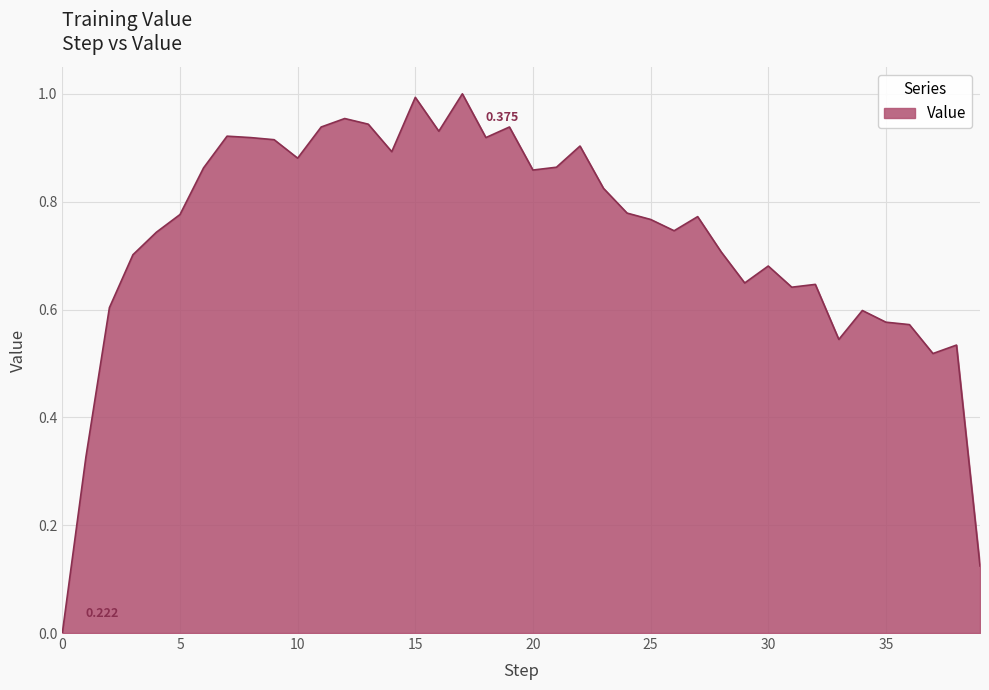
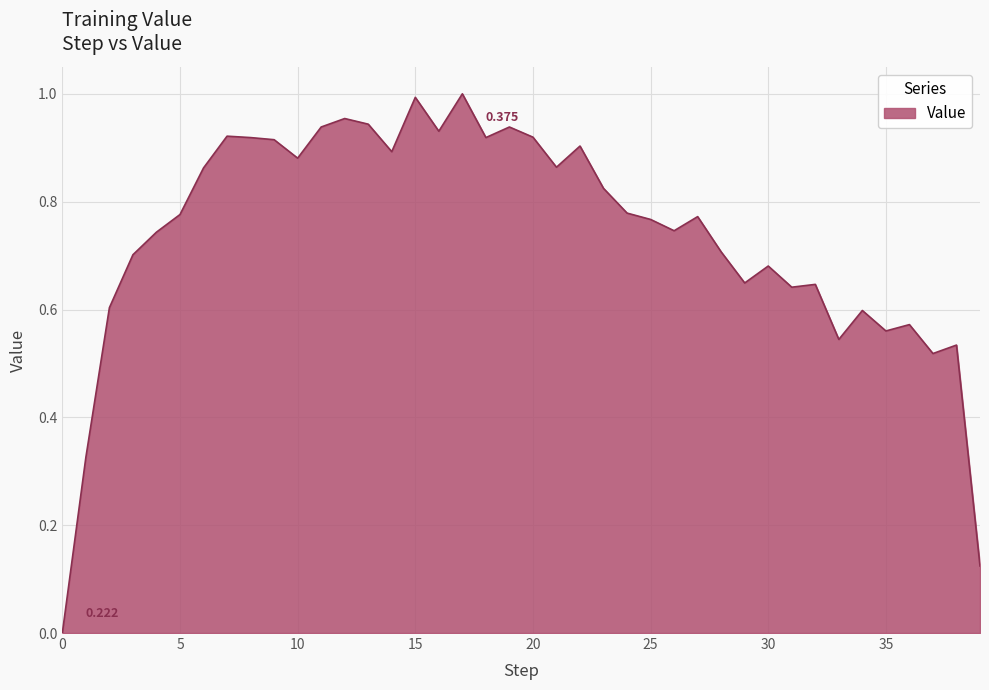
20: 0.86 -> 0.92
35: 0.58 -> 0.56
